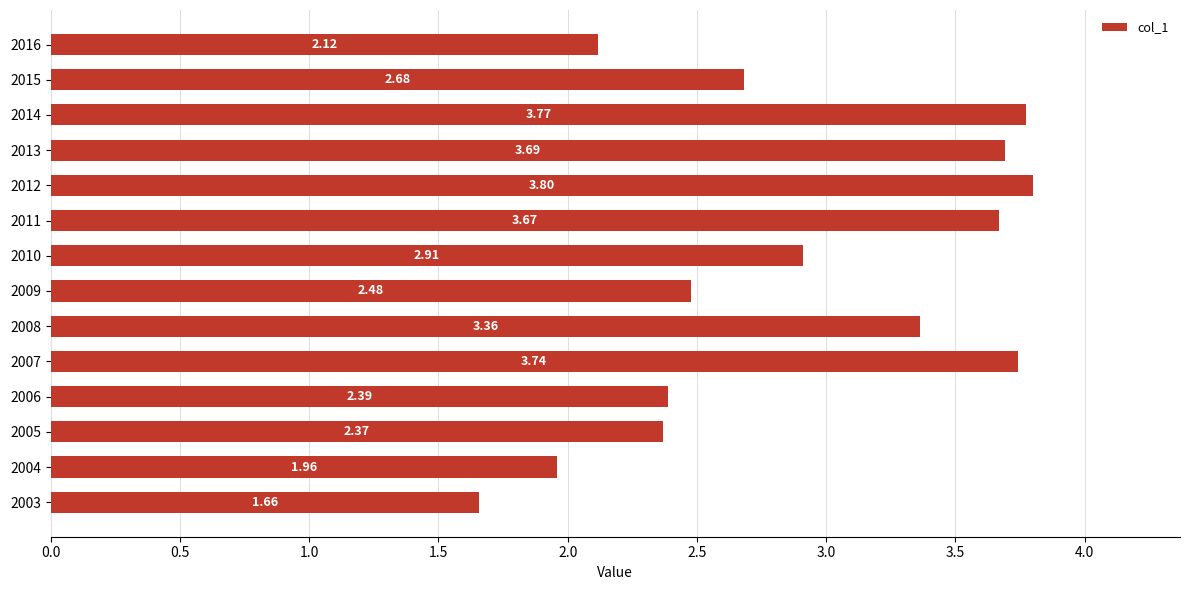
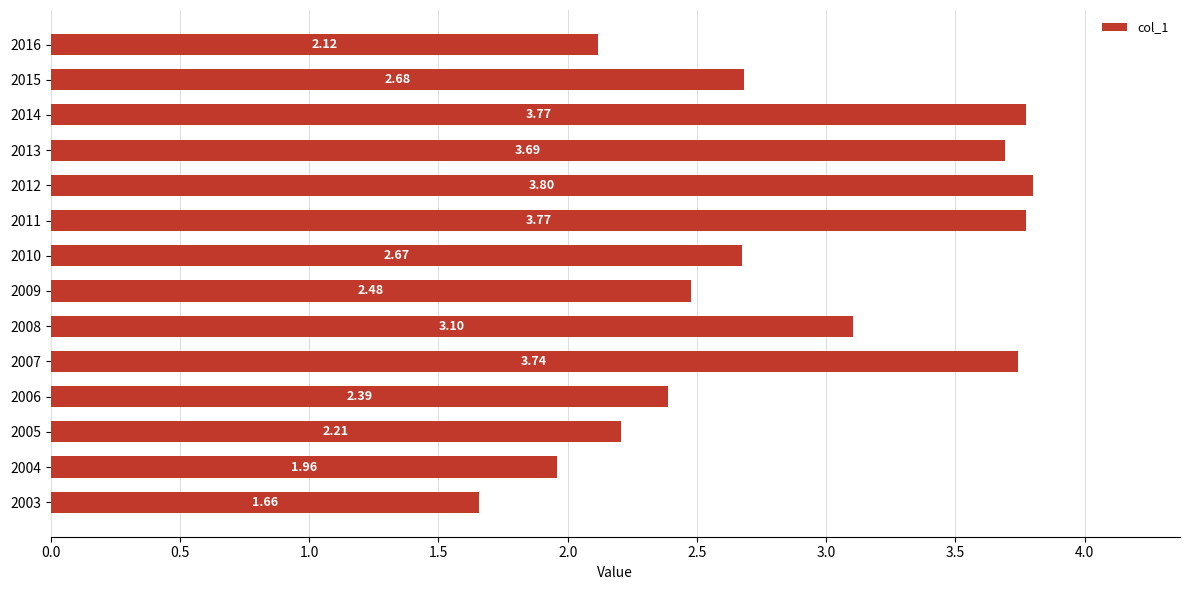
2011: 3.67 -> 3.77
2010: 2.91 -> 2.67
2008: 3.36 -> 3.10
2005: 2.37 -> 2.21
